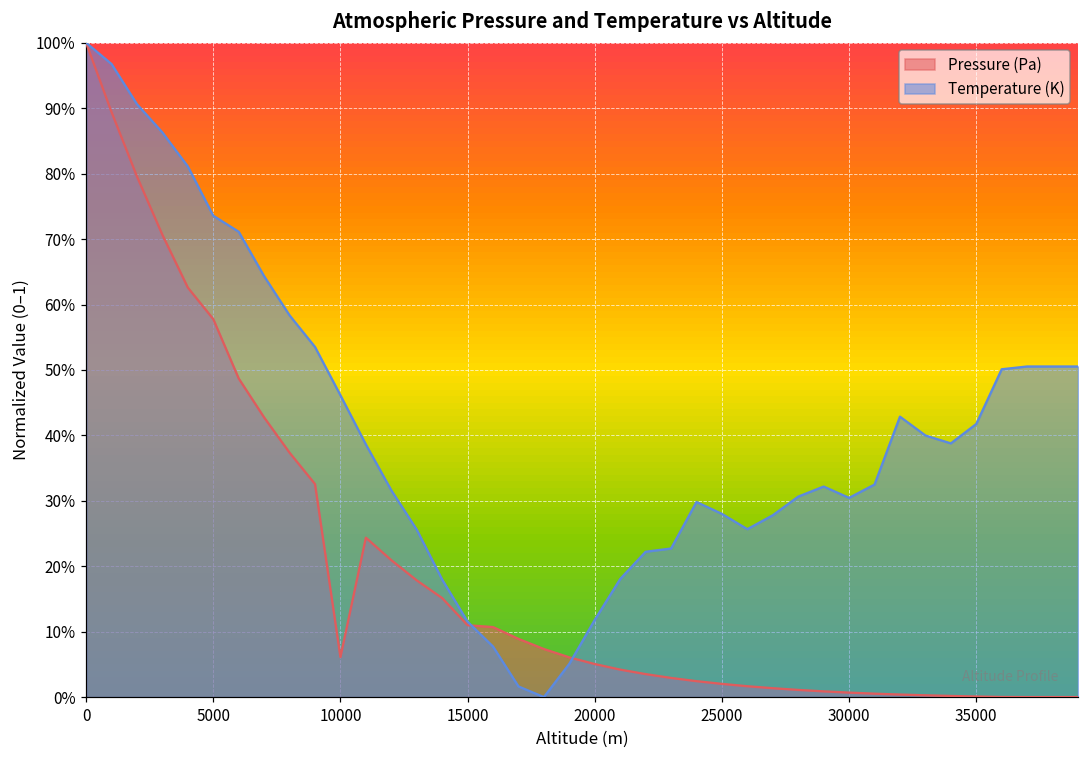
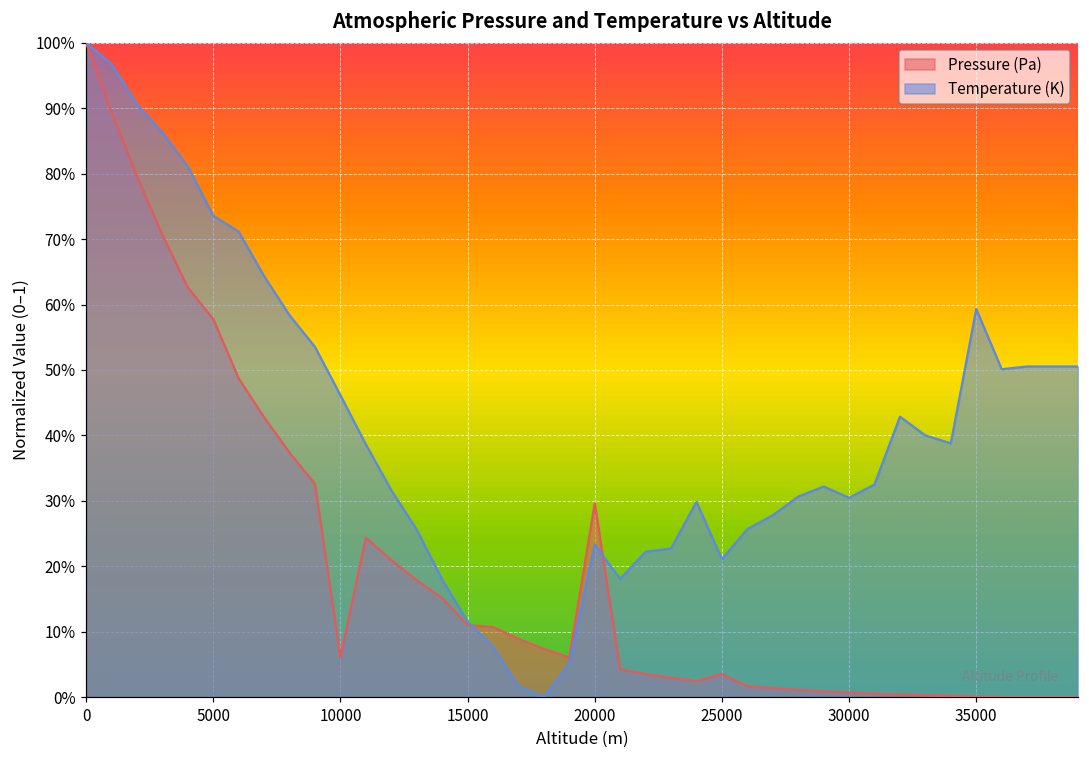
Pressure (Pa), 20000: 5% -> 30%
Temperature (K), 20000: 12% -> 23%
Pressure (Pa), 25000: 2% -> 4%
Temperature (K), 25000: 28% -> 21%
Temperature (K), 35000: 42% -> 59%
